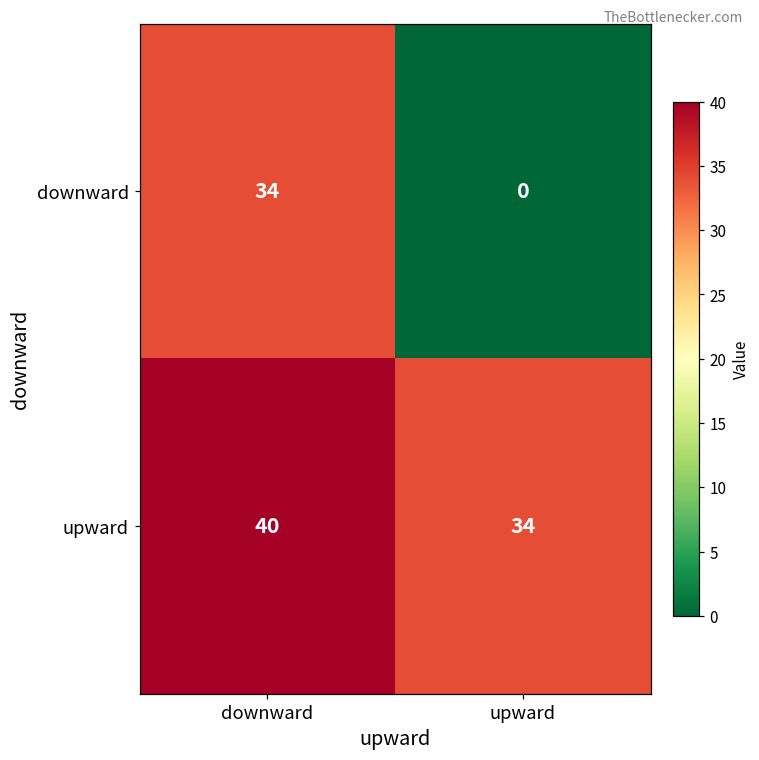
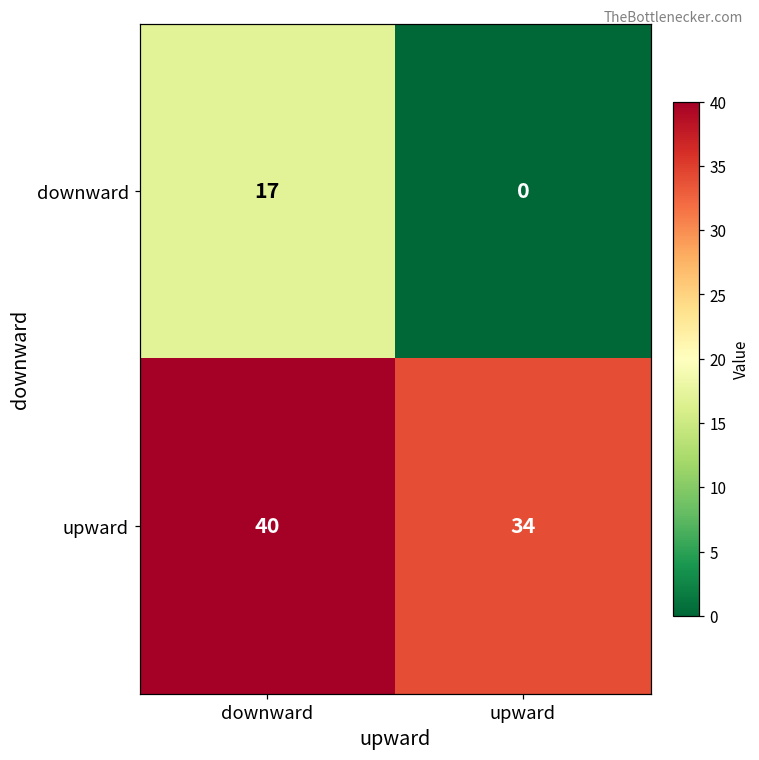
downward, downward: 34 -> 17
